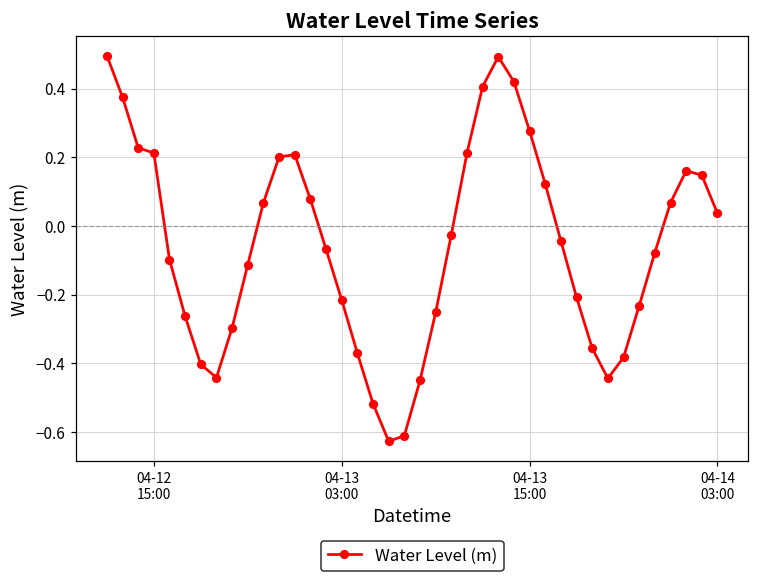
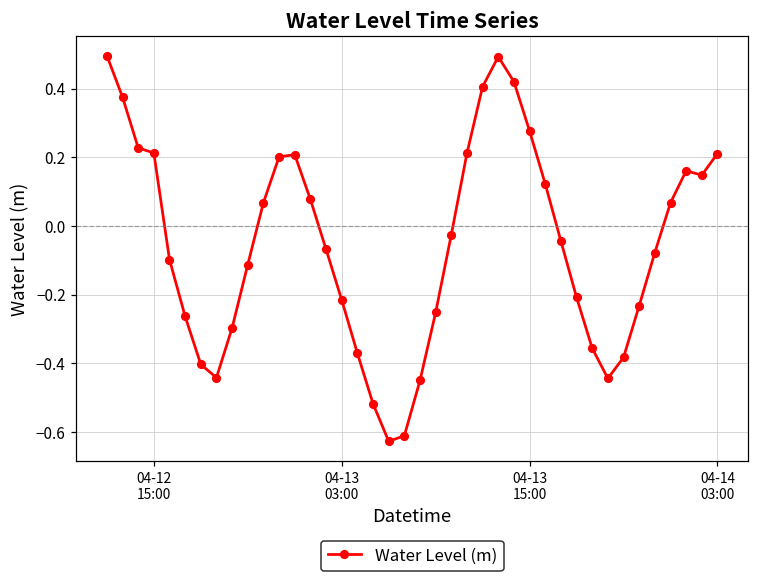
04-14 03:00: 0.04 -> 0.21
